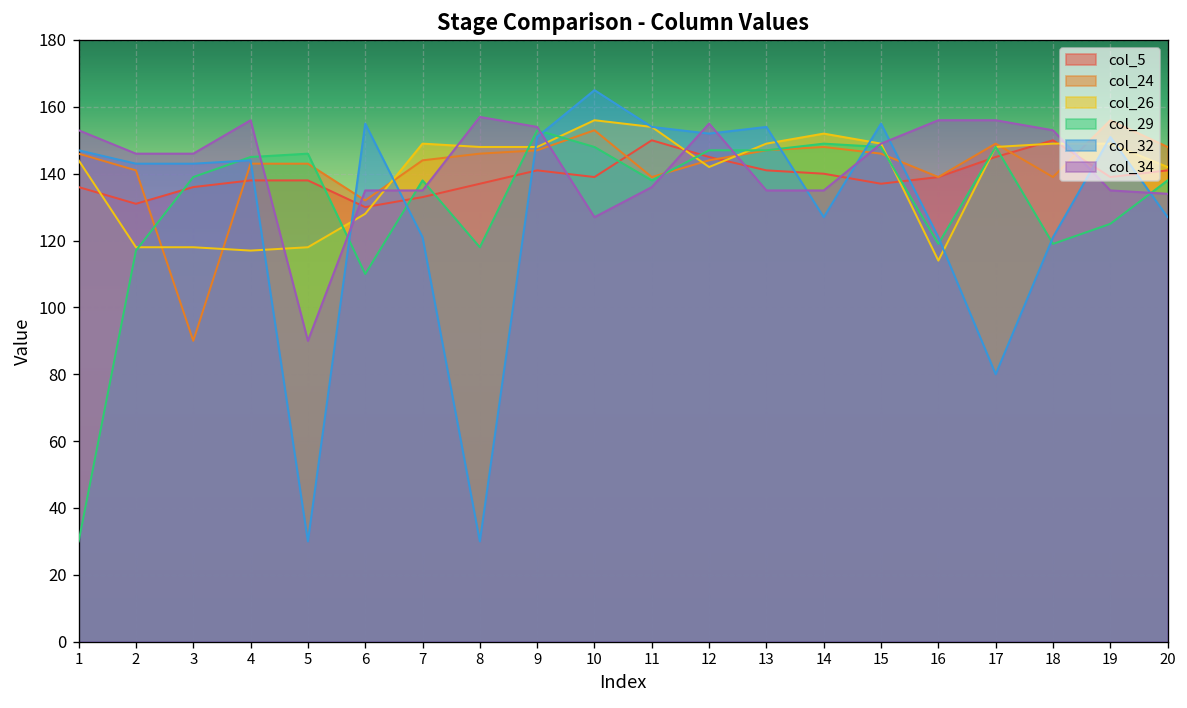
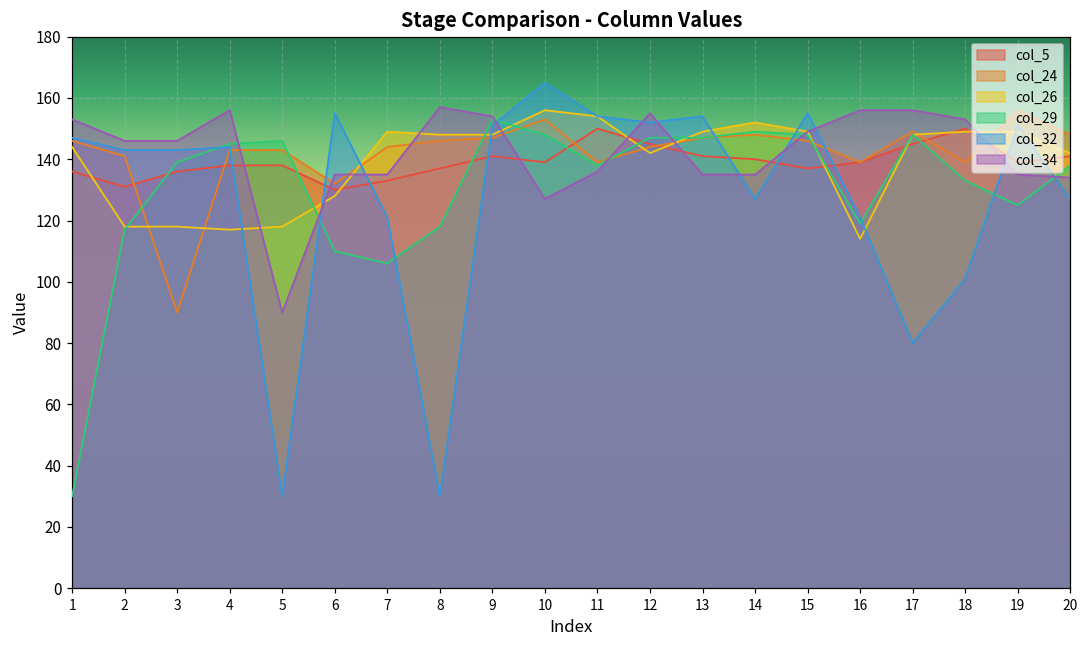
col_29, 7: 138 -> 106
col_29, 18: 119 -> 133
col_32, 18: 121 -> 101
